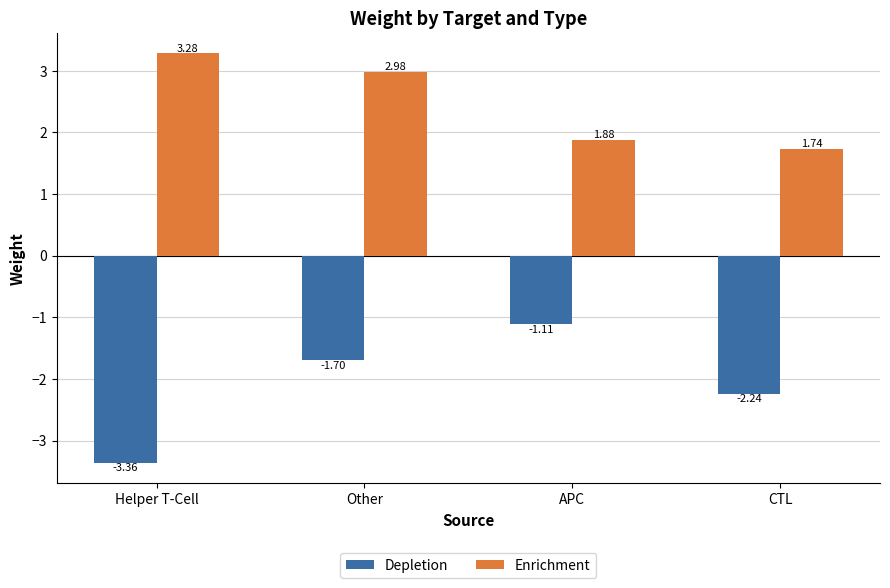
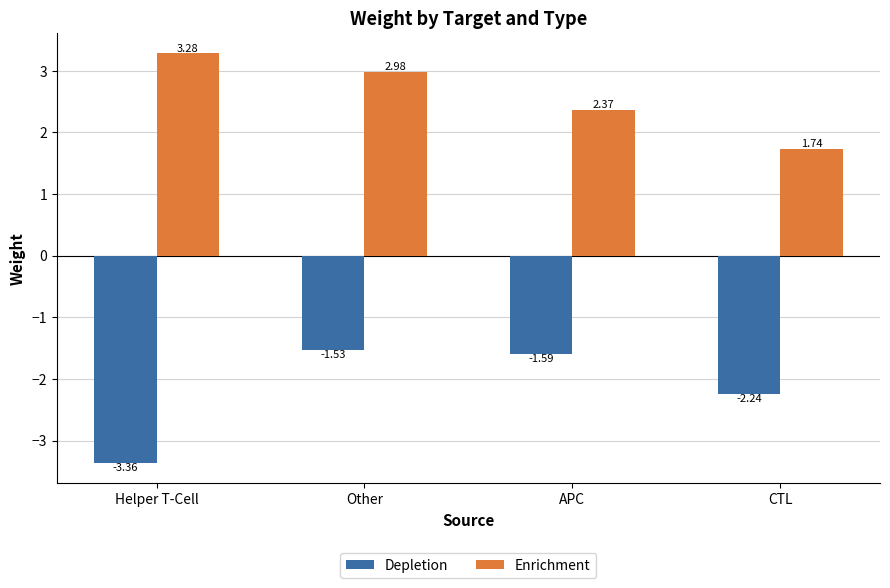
Depletion, Other: -1.70 -> -1.53
Depletion, APC: -1.11 -> -1.59
Enrichment, APC: 1.88 -> 2.37
